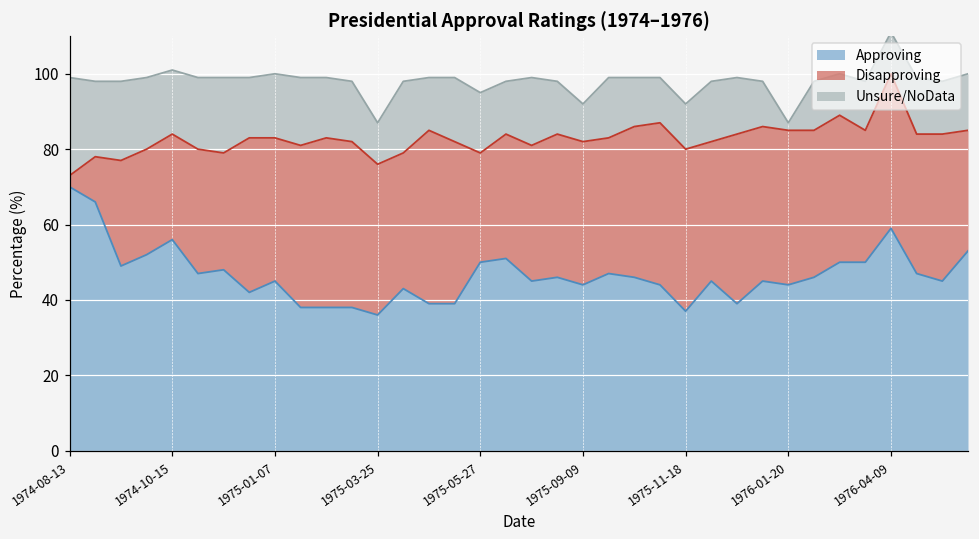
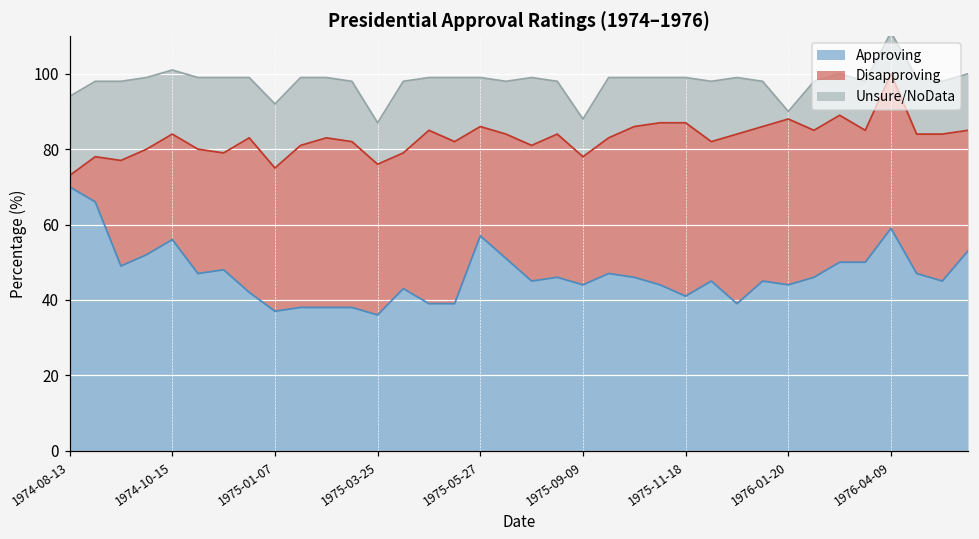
Unsure/NoData, 1974-08-13: 26 -> 21
Approving, 1975-01-07: 45 -> 37
Approving, 1975-05-27: 50 -> 57
Unsure/NoData, 1975-05-27: 16 -> 13
Disapproving, 1975-09-09: 38 -> 34
Approving, 1975-11-18: 37 -> 41
Disapproving, 1975-11-18: 43 -> 46
Disapproving, 1976-01-20: 41 -> 44
